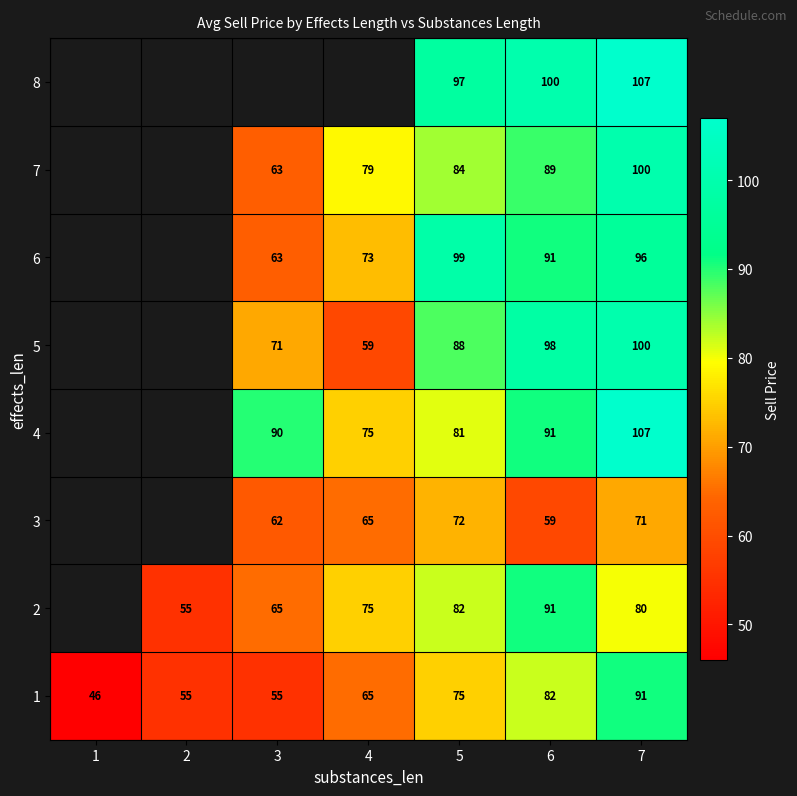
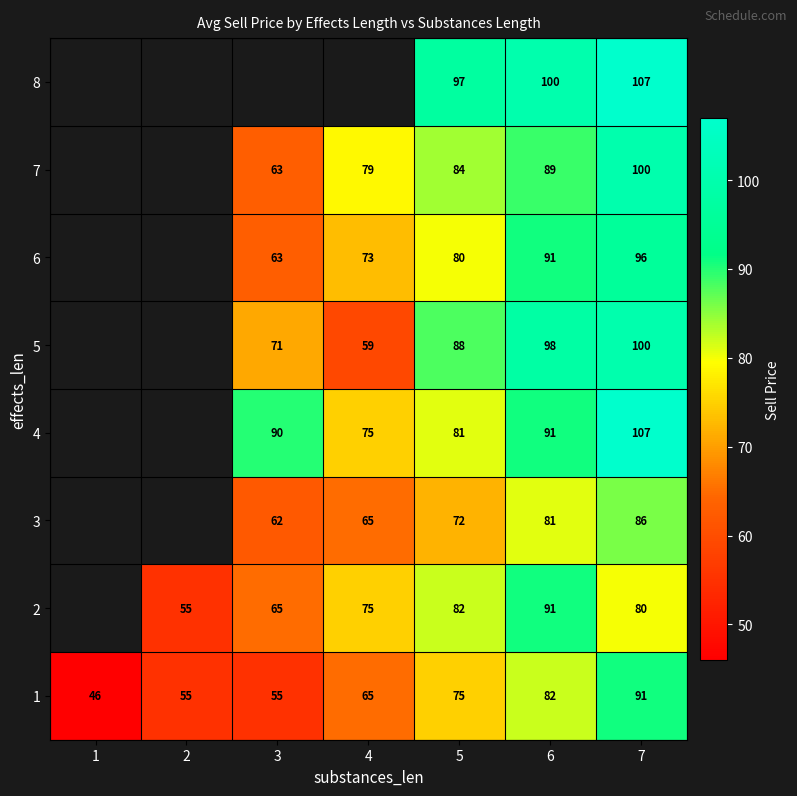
6, 5: 99 -> 80
3, 6: 59 -> 81
3, 7: 71 -> 86
